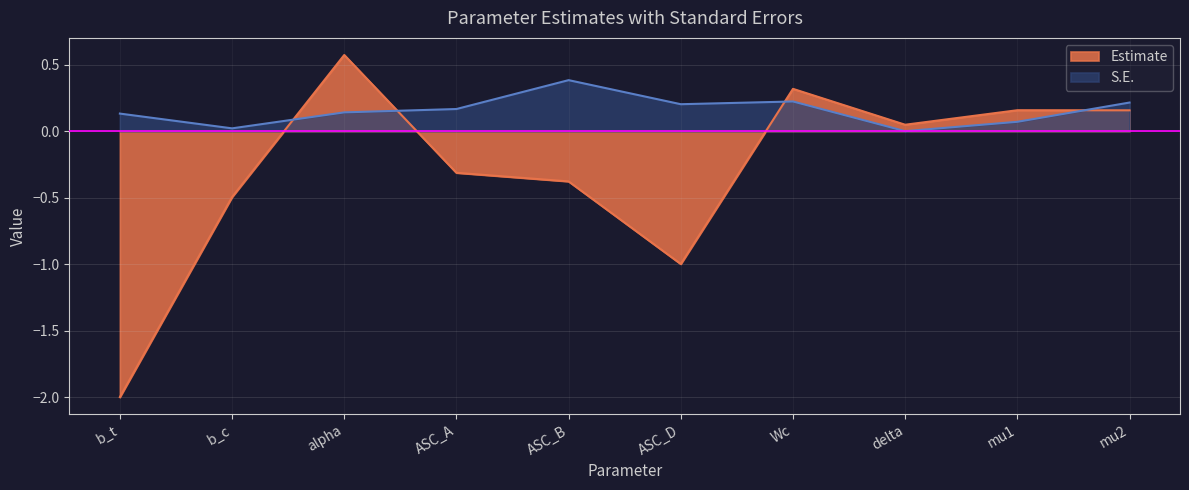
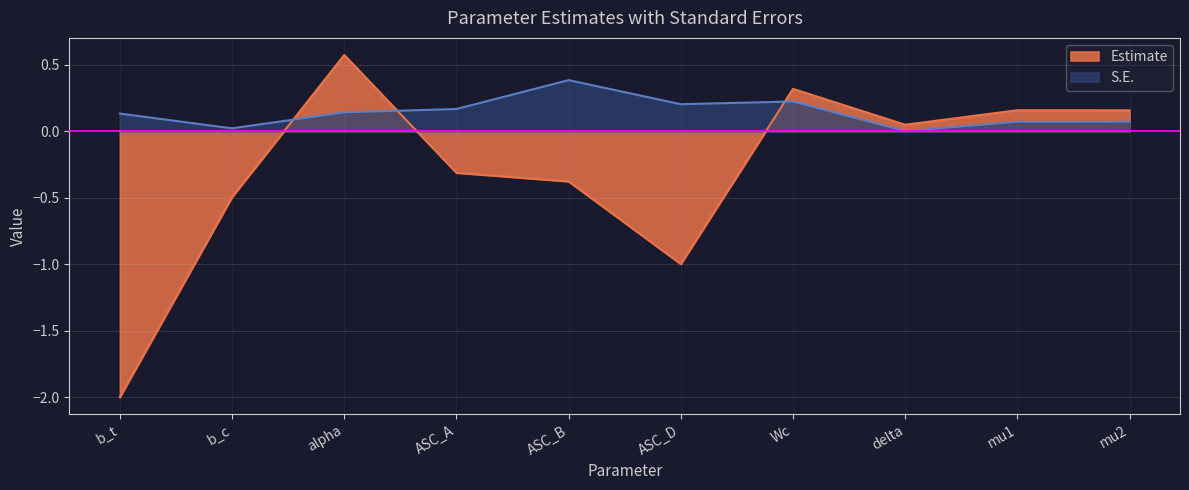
S.E., mu2: 0.22 -> 0.07
